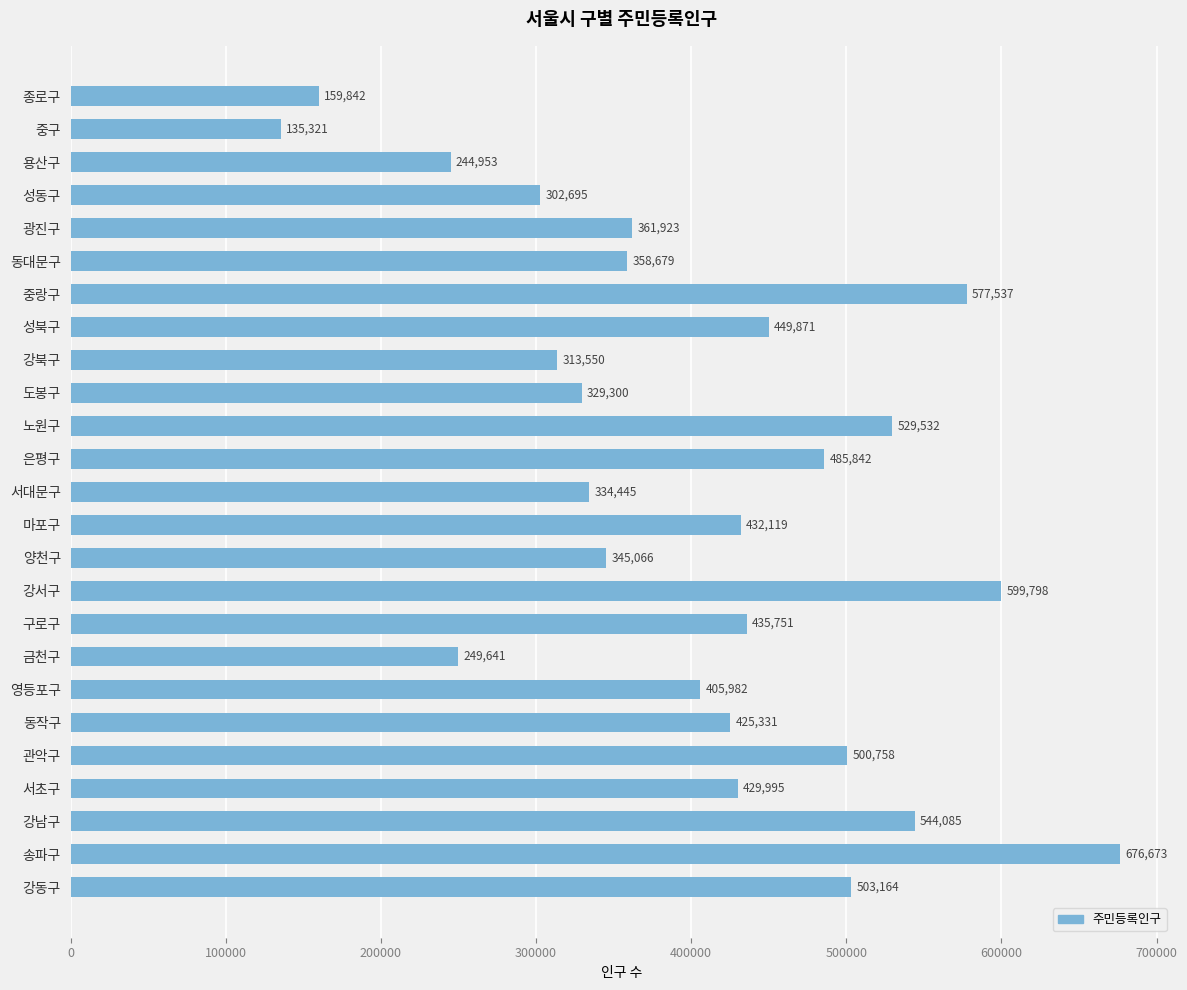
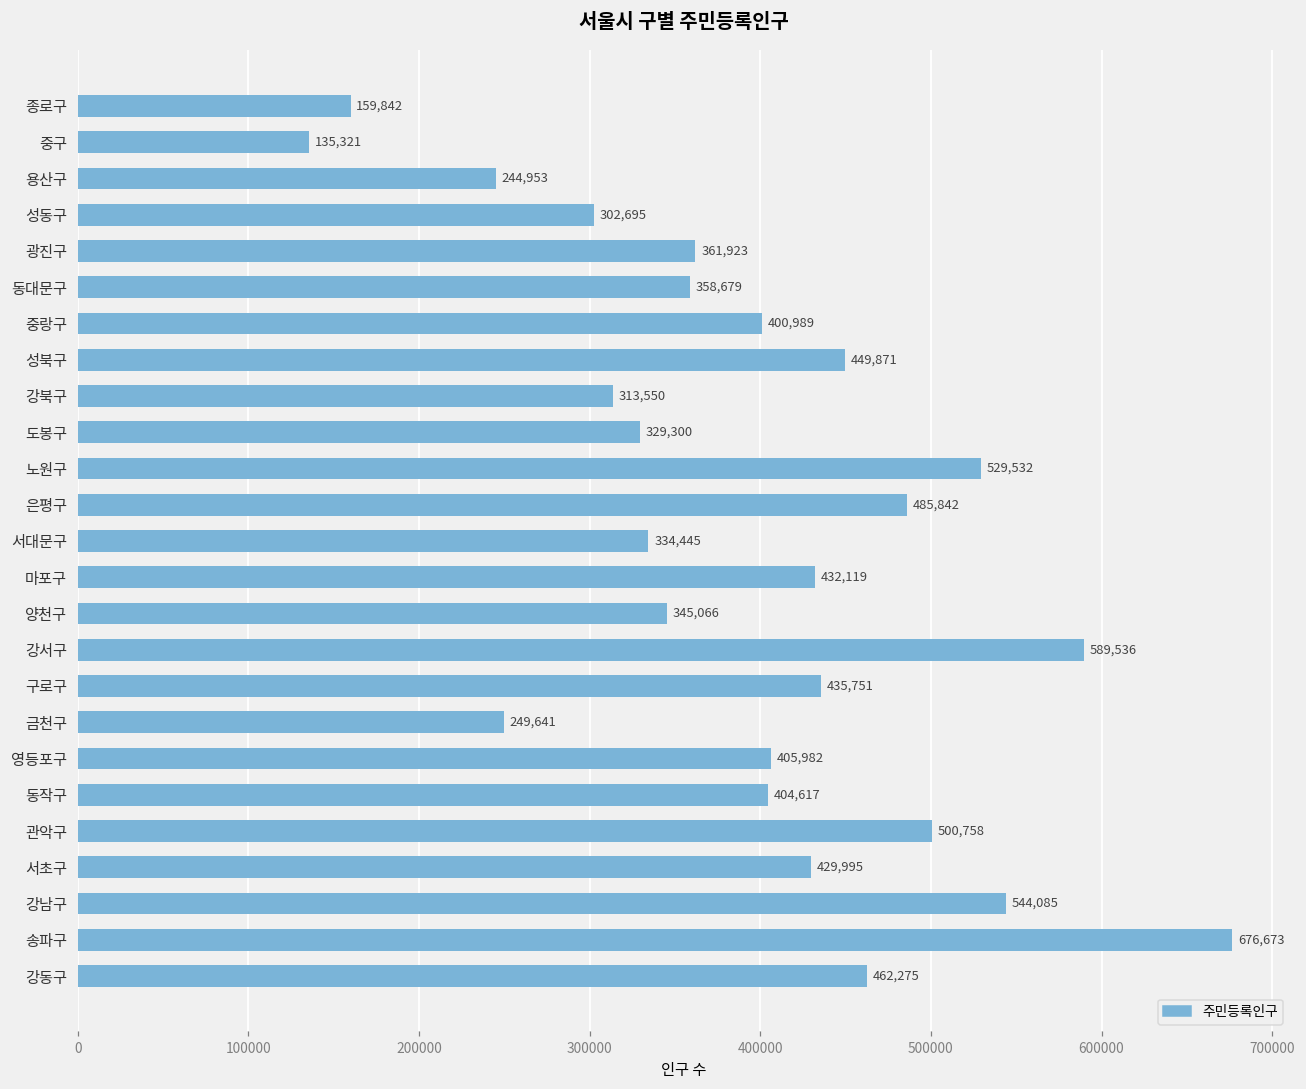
중랑구: 577,537 -> 400,989
강서구: 599,798 -> 589,536
동작구: 425,331 -> 404,617
강동구: 503,164 -> 462,275
